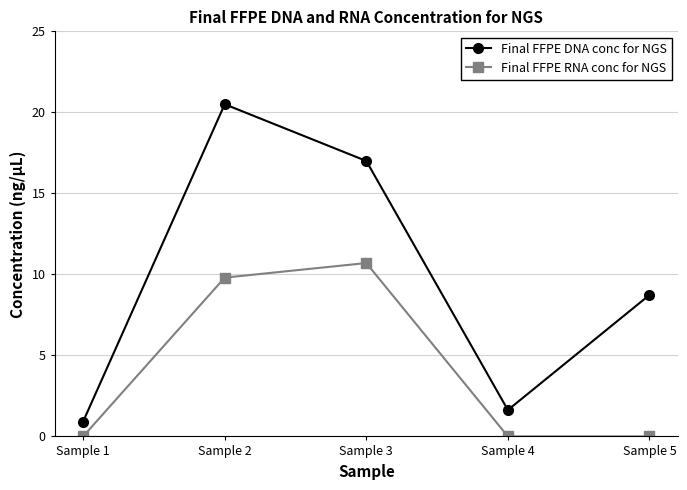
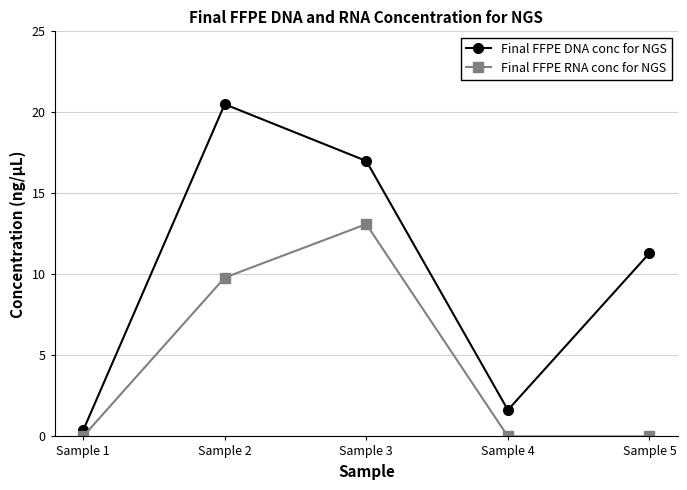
Final FFPE DNA conc for NGS, Sample 1: 0.9 -> 0.4
Final FFPE RNA conc for NGS, Sample 3: 10.7 -> 13.1
Final FFPE DNA conc for NGS, Sample 5: 8.7 -> 11.3
